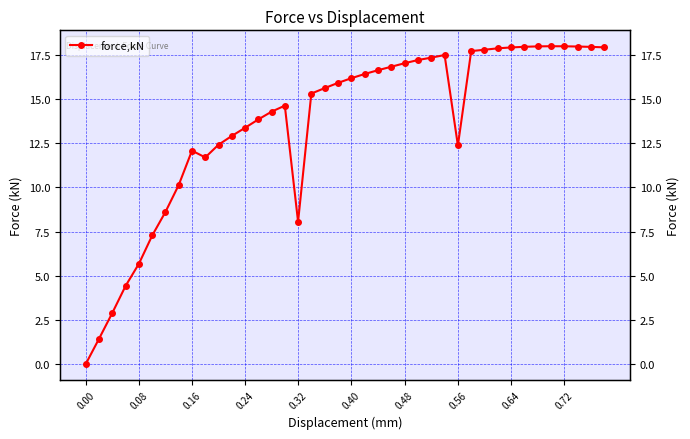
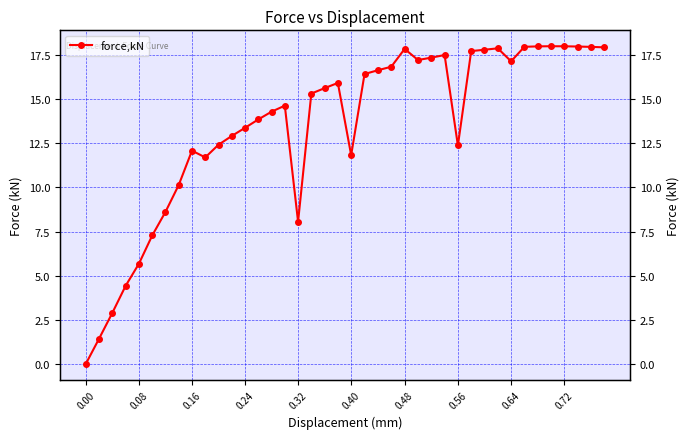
0.40: 16.2 -> 11.8
0.48: 17.0 -> 17.9
0.64: 17.9 -> 17.2
